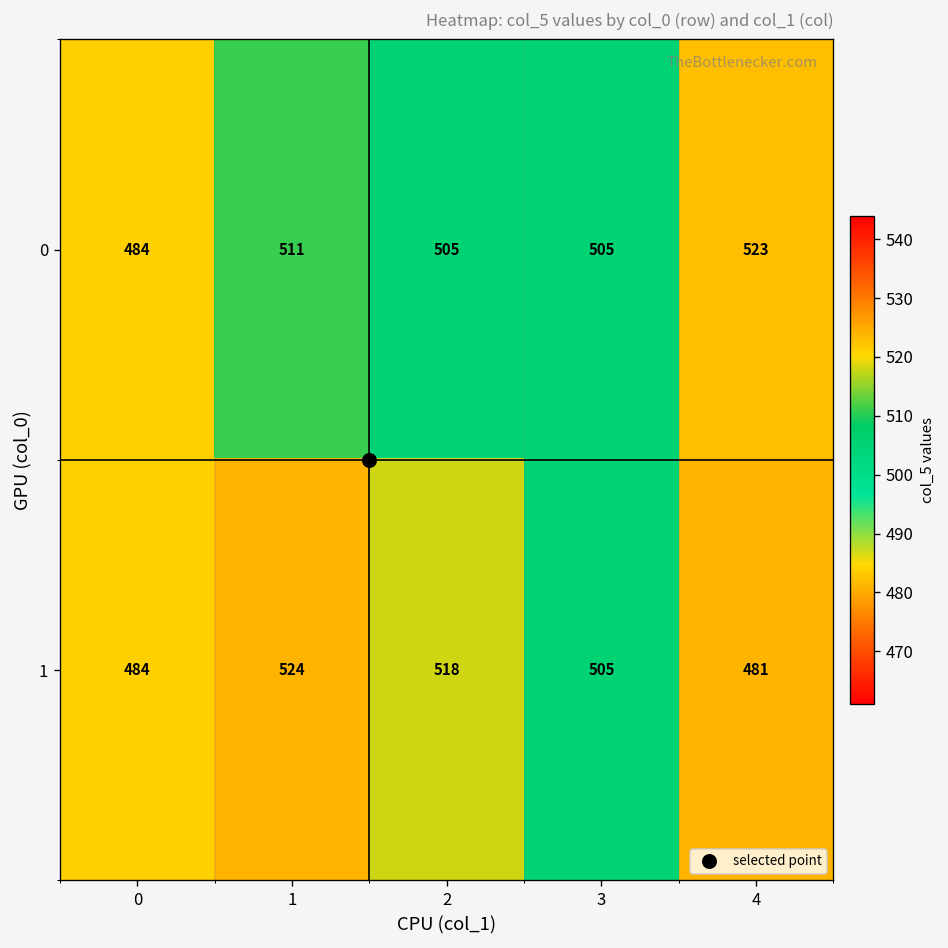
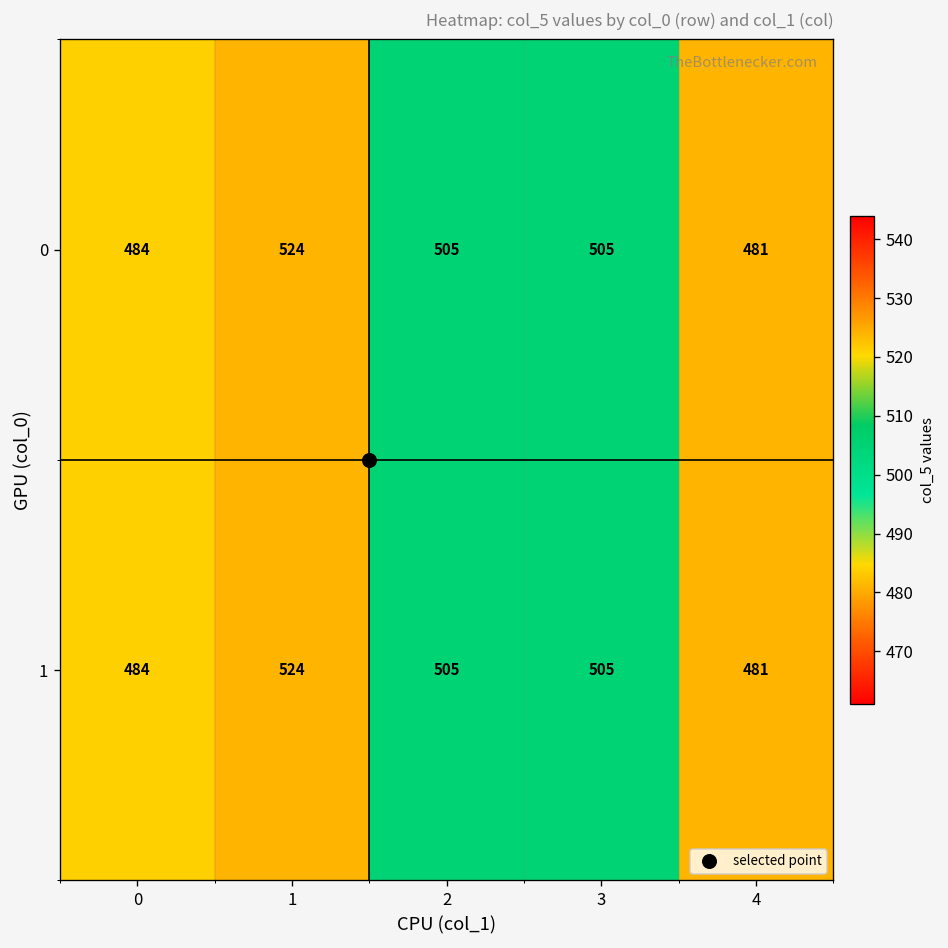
0, 1: 511 -> 524
0, 4: 523 -> 481
1, 2: 518 -> 505
